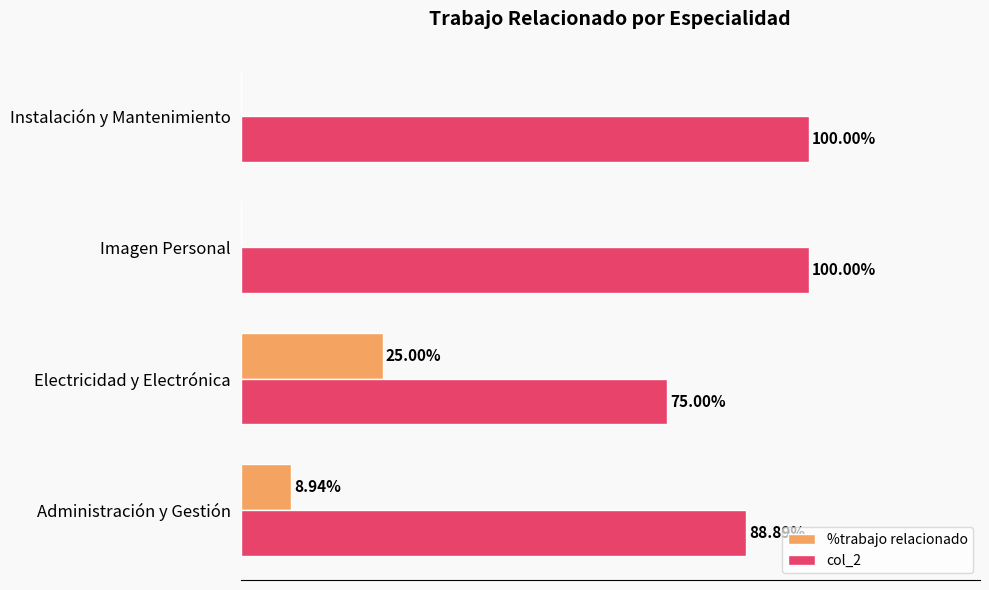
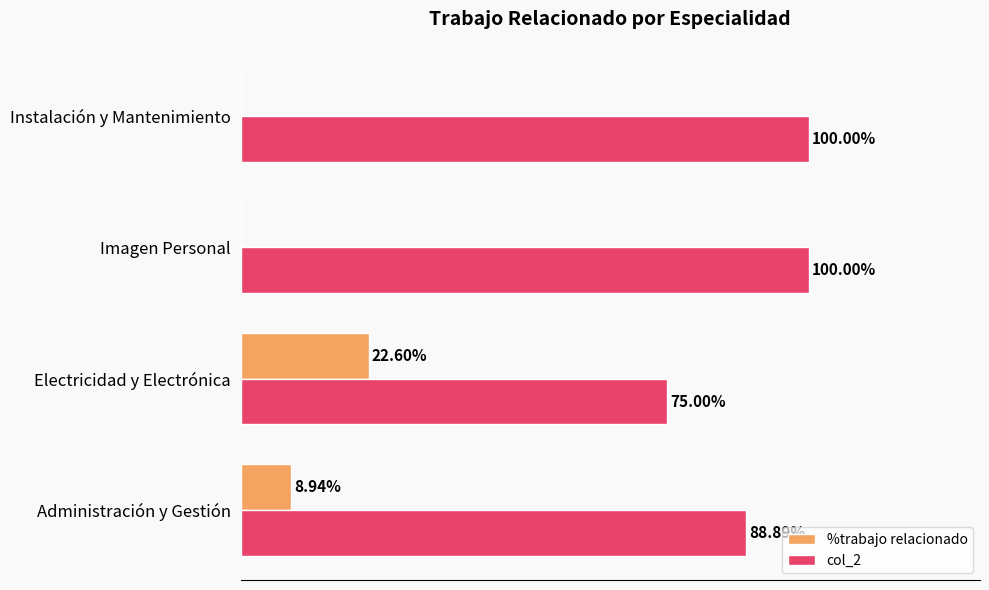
%trabajo relacionado, Electricidad y Electrónica: 25.00% -> 22.60%
